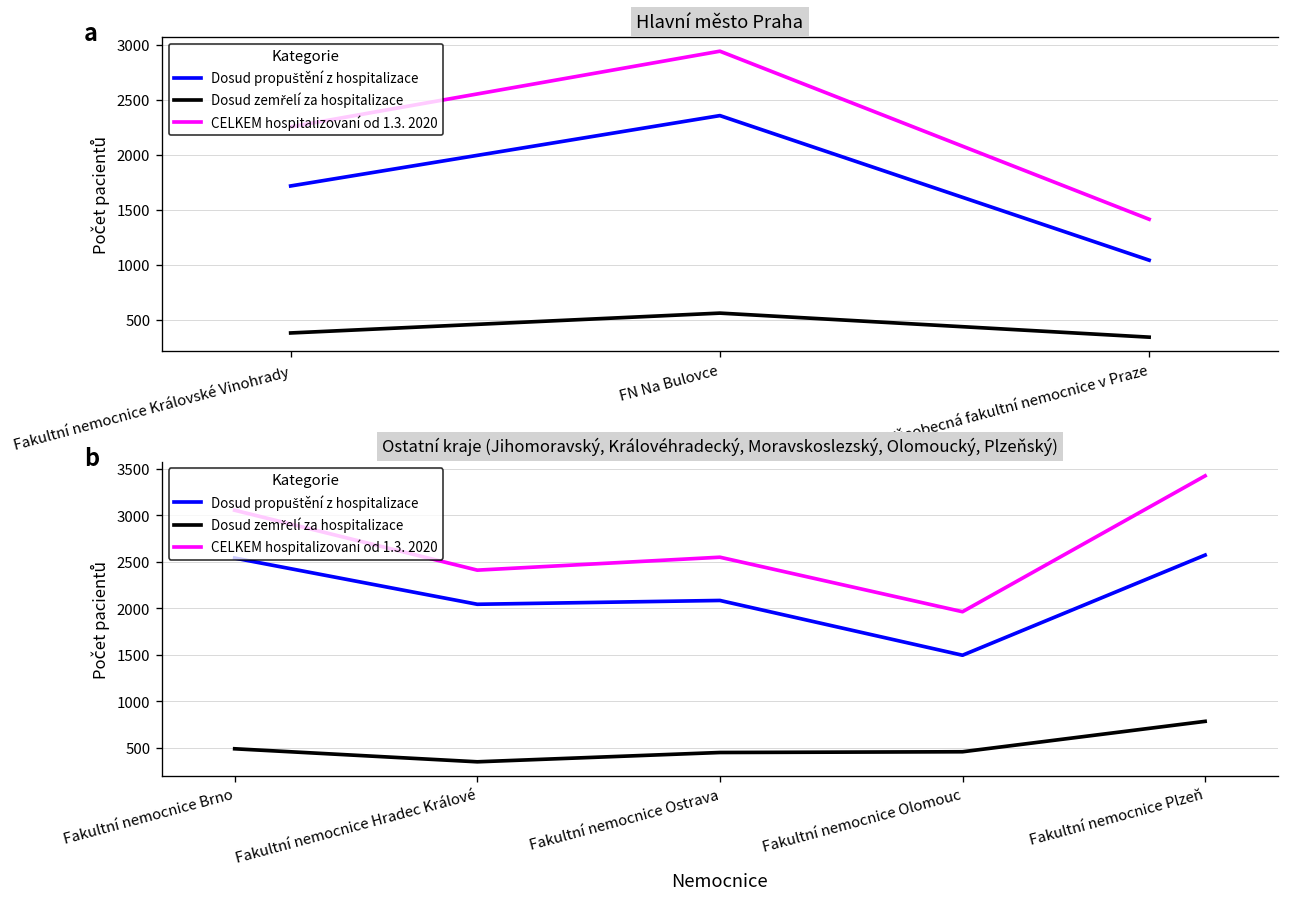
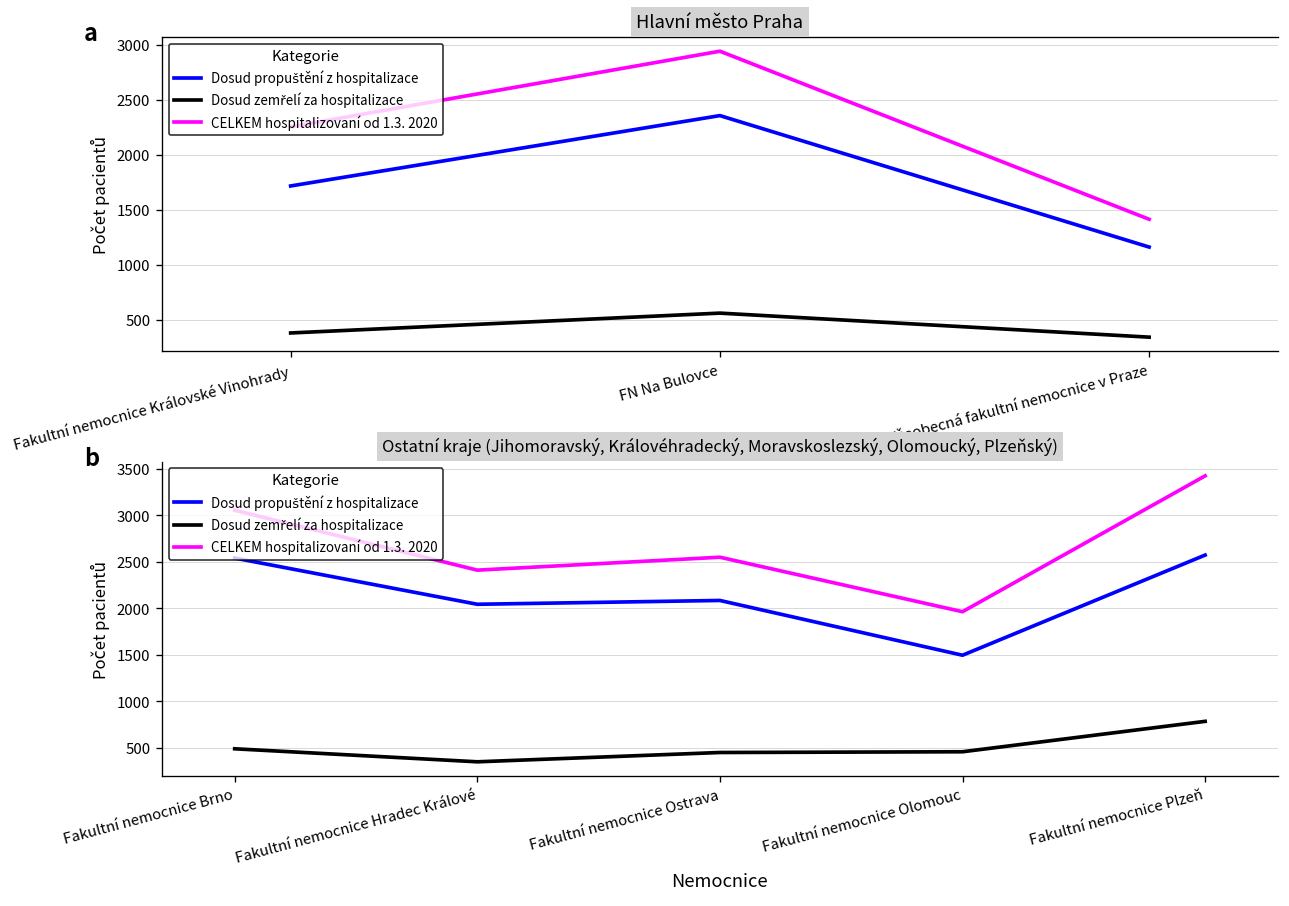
Hlavní město Praha, Dosud propuštění z hospitalizace, Všeobecná fakultní nemocnice v Praze: 1000 -> 1200
